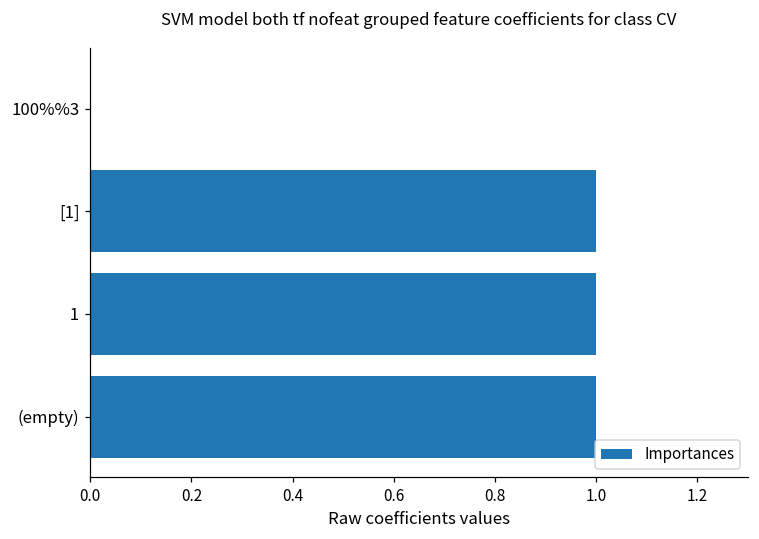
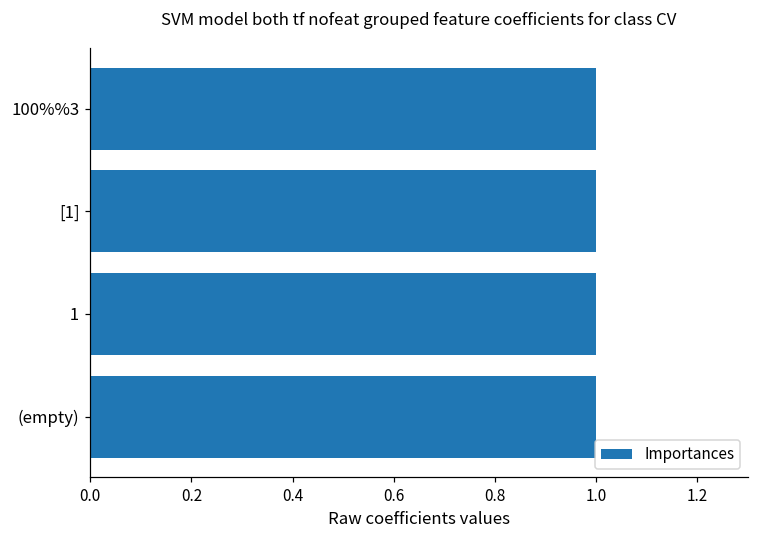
100%%3: 0 -> 1
